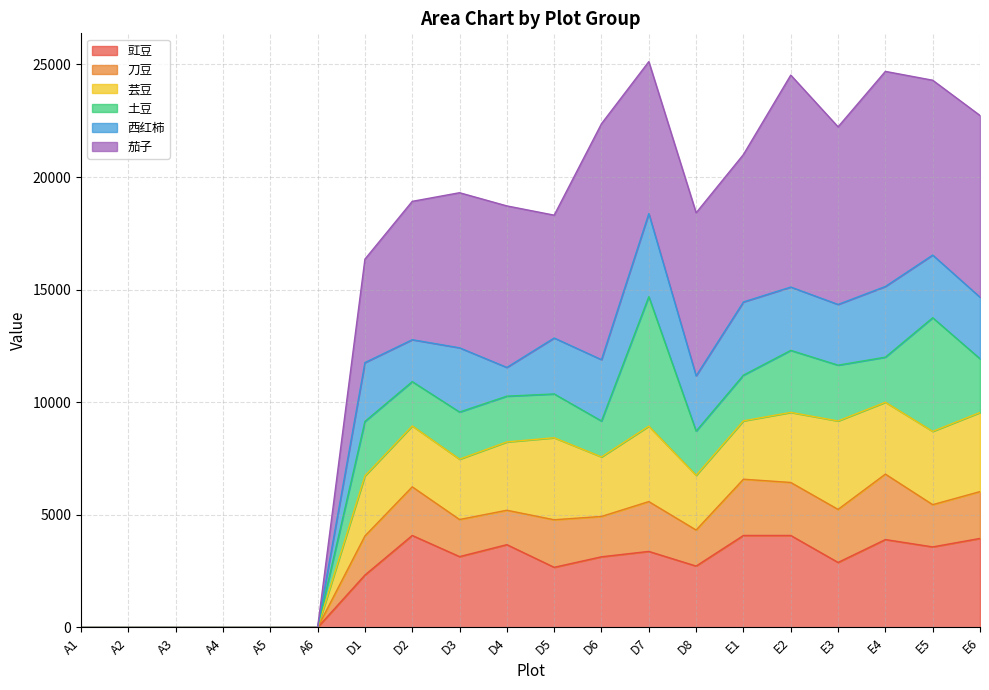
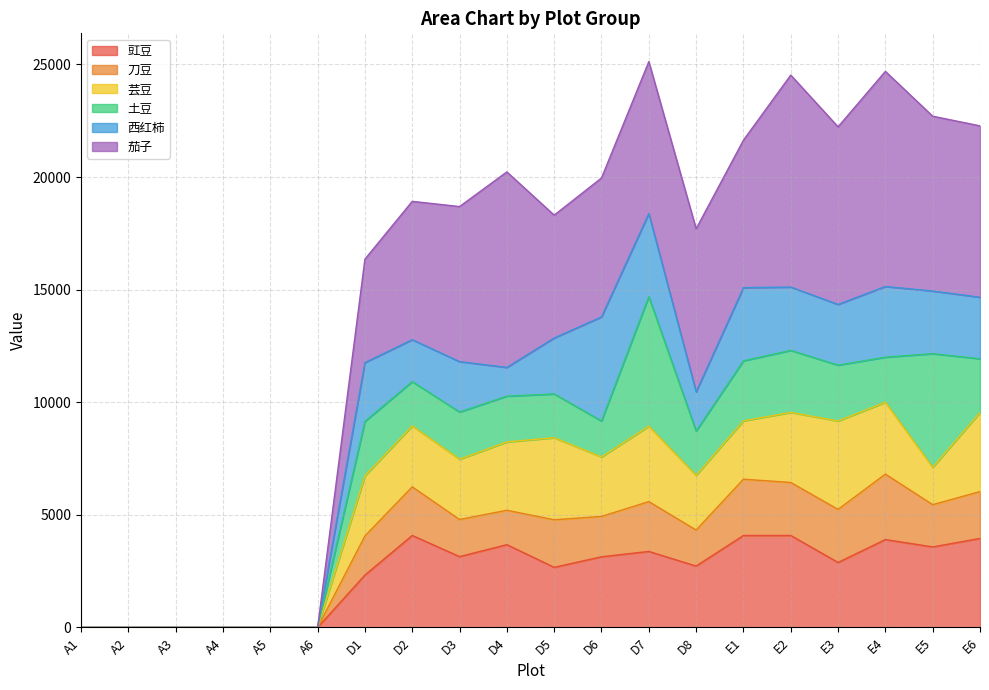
西红柿, D3: 2900 -> 2200
茄子, D4: 7200 -> 8700
西红柿, D6: 2700 -> 4600
茄子, D6: 10500 -> 6200
西红柿, D8: 2500 -> 1700
土豆, E1: 2000 -> 2700
芸豆, E5: 3300 -> 1700
茄子, E6: 8100 -> 7600
